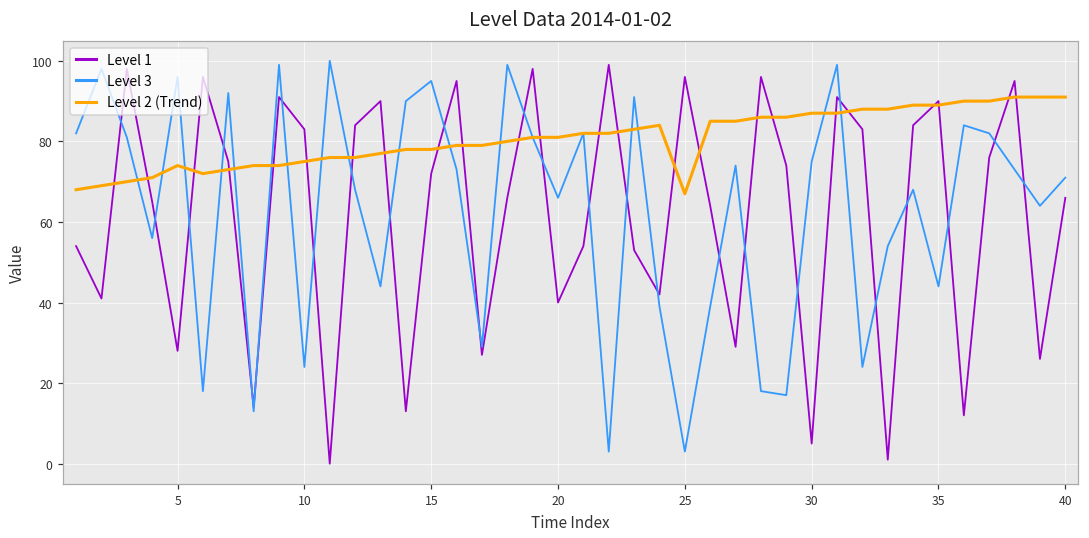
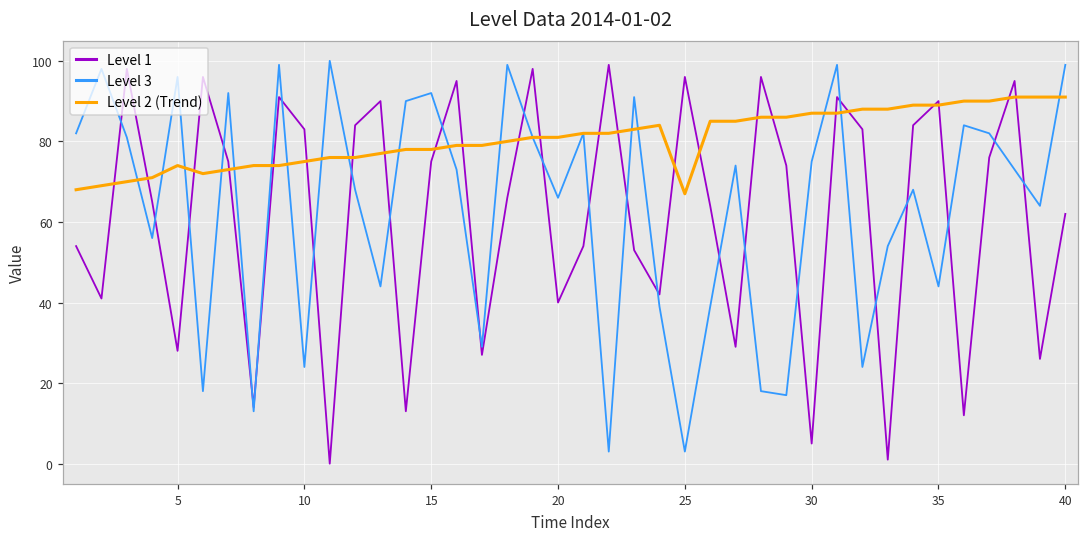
Level 1, 15: 72 -> 75
Level 3, 15: 95 -> 92
Level 1, 40: 66 -> 62
Level 3, 40: 71 -> 99
